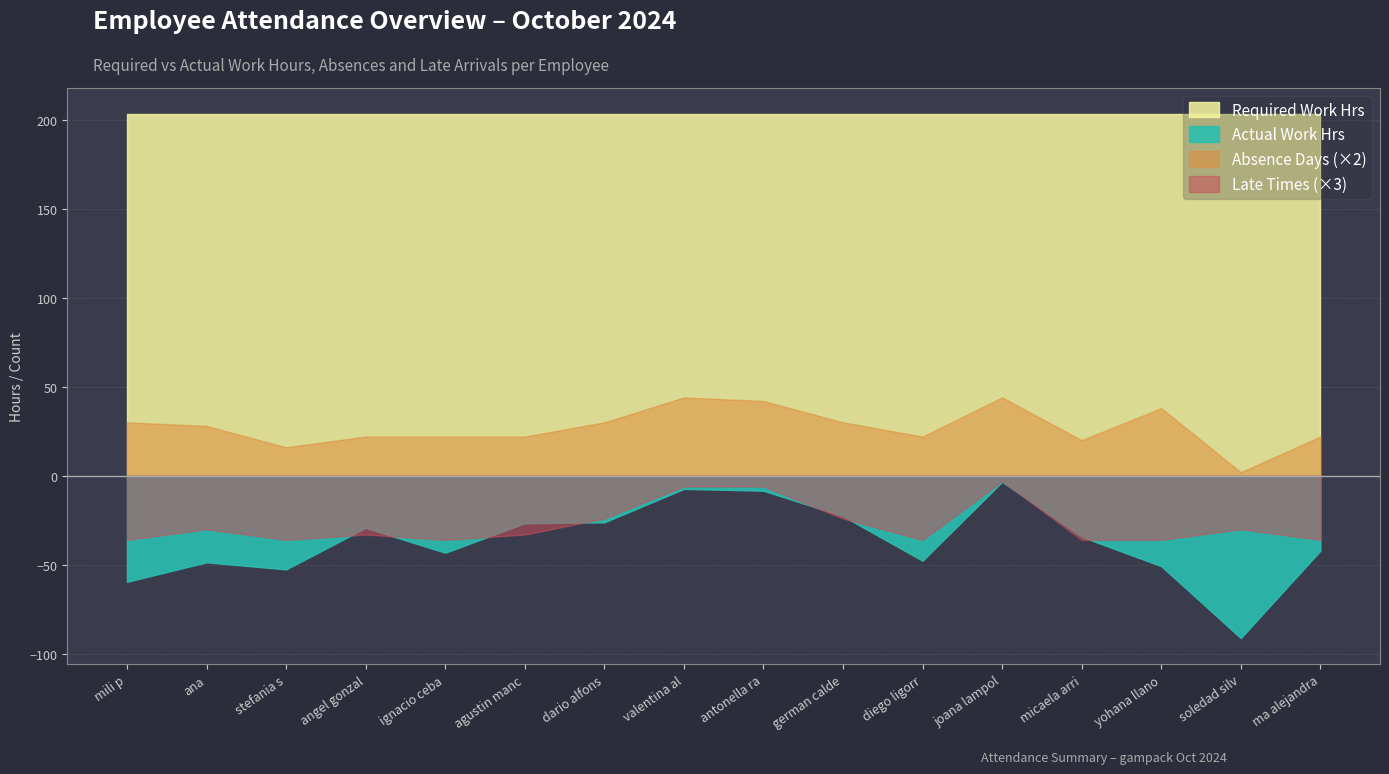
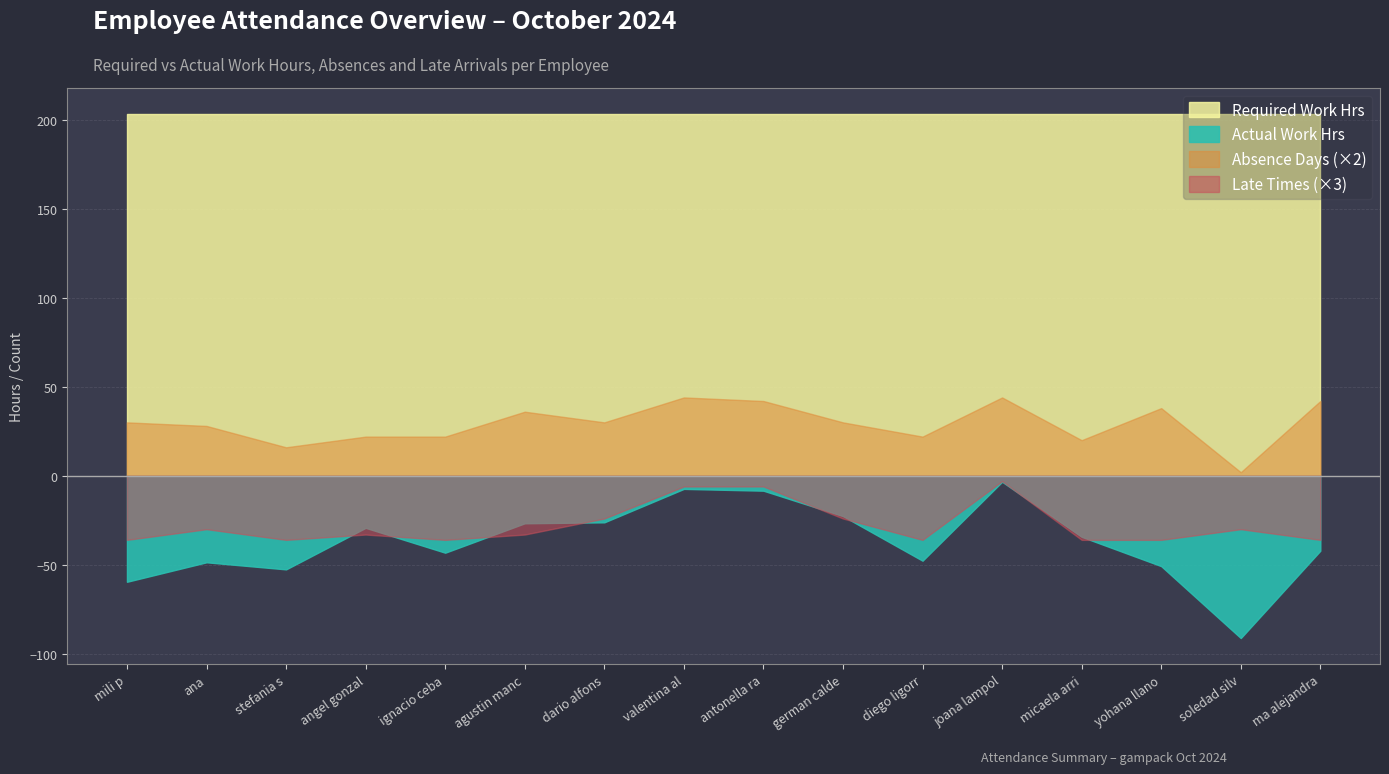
Absence Days (×2), agustin manc: 22 -> 36
Absence Days (×2), ma alejandra: 22 -> 42
